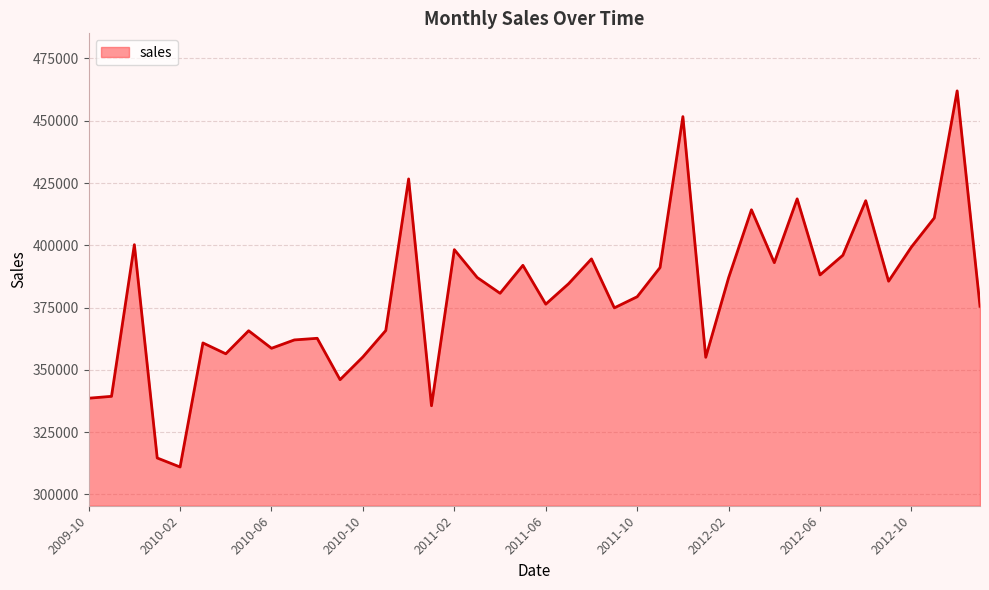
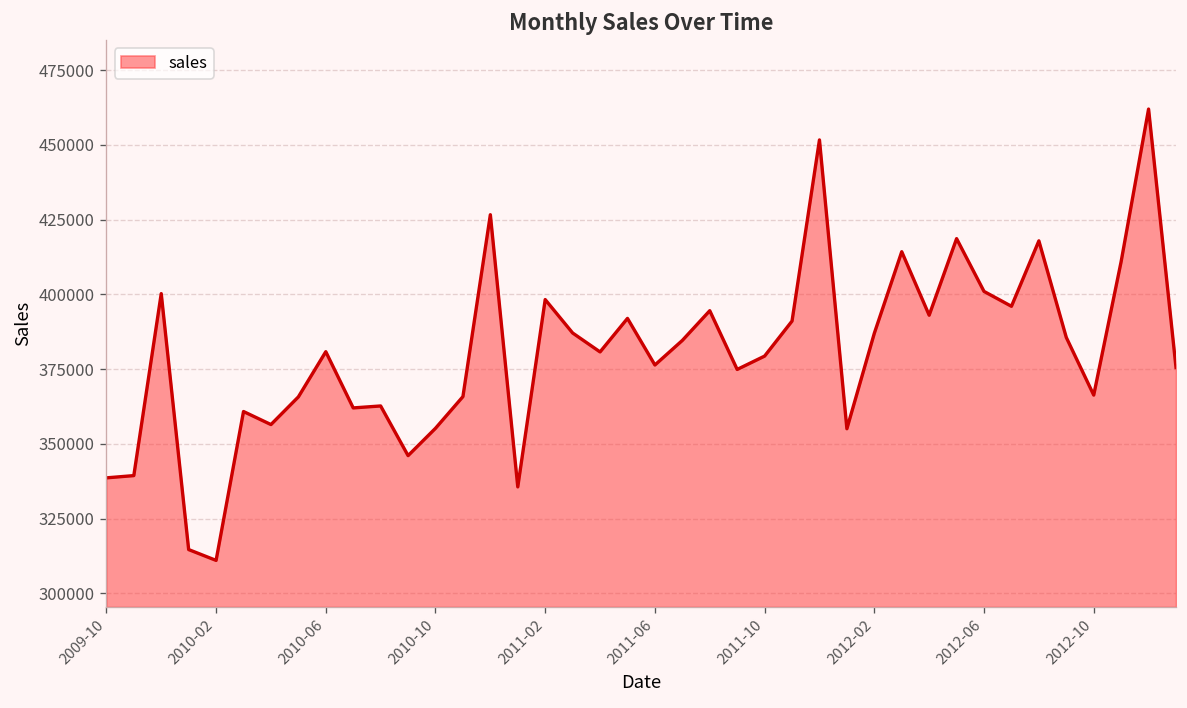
2010-06: 359000 -> 381000
2012-06: 388000 -> 401000
2012-10: 399000 -> 366000
